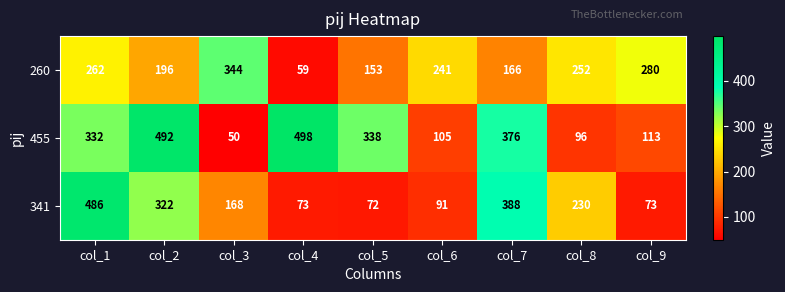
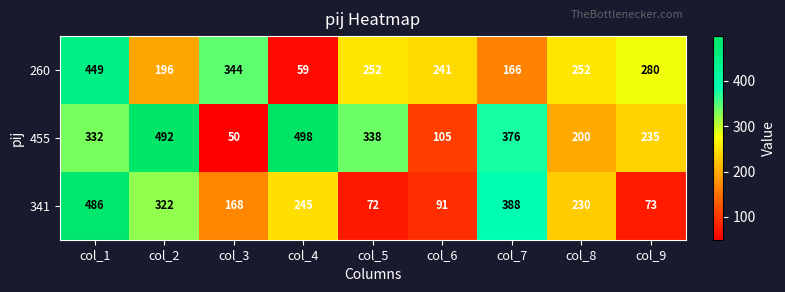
260, col_1: 262 -> 449
260, col_5: 153 -> 252
455, col_8: 96 -> 200
455, col_9: 113 -> 235
341, col_4: 73 -> 245
